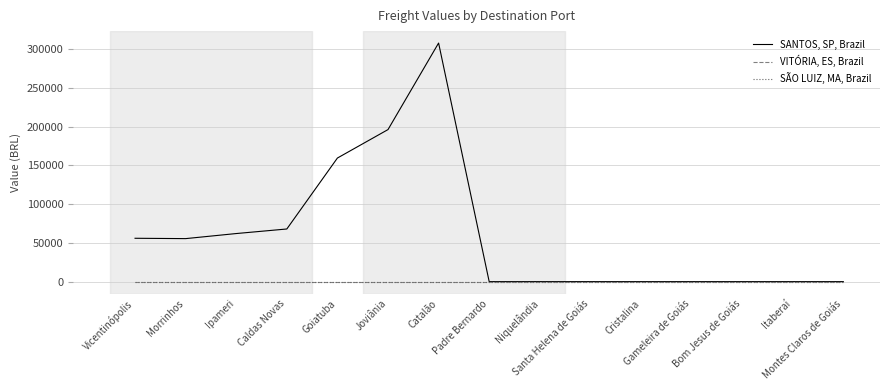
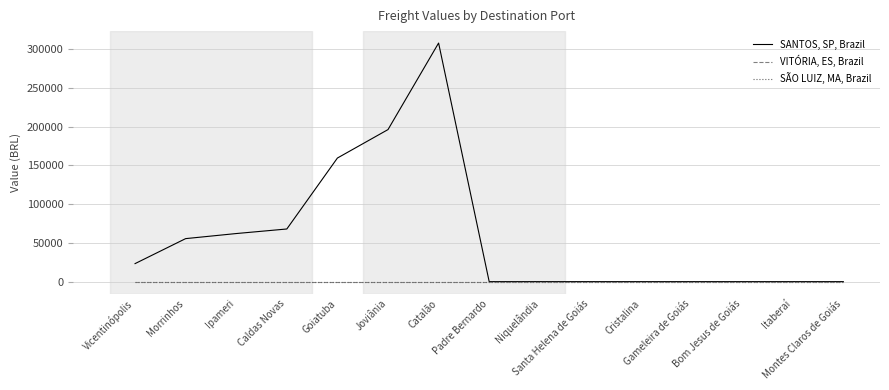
SANTOS, SP, Brazil, Vicentinópolis: 60000 -> 20000
